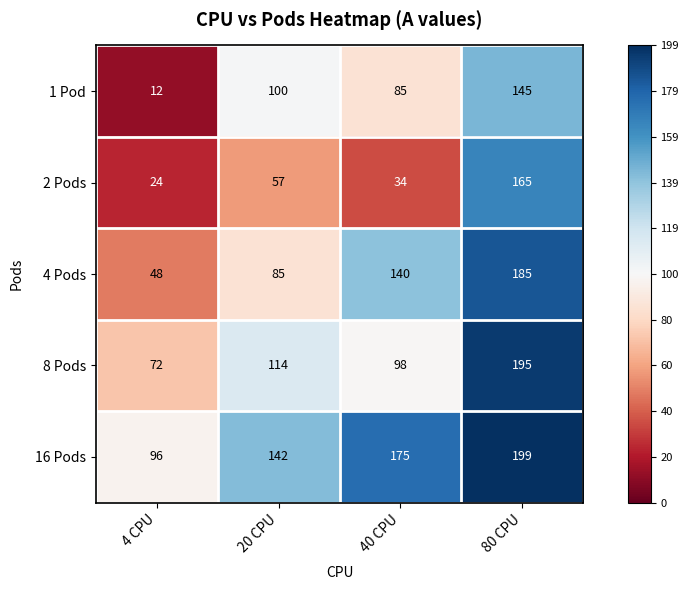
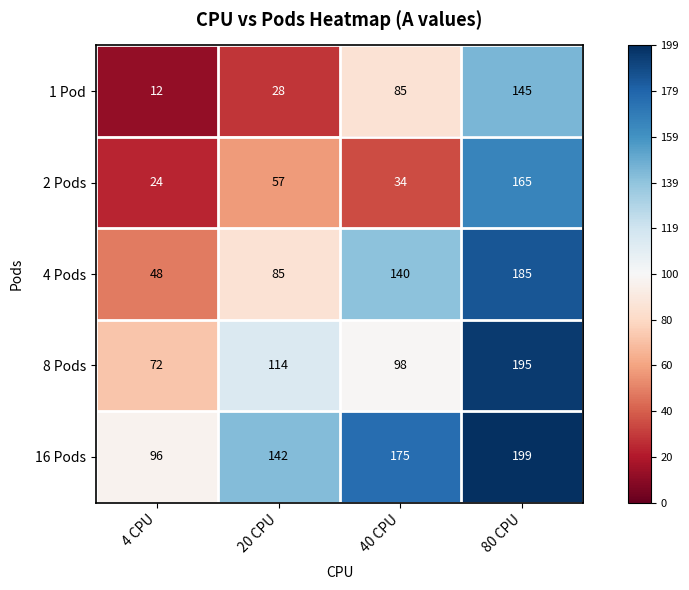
1 Pod, 20 CPU: 100 -> 28
